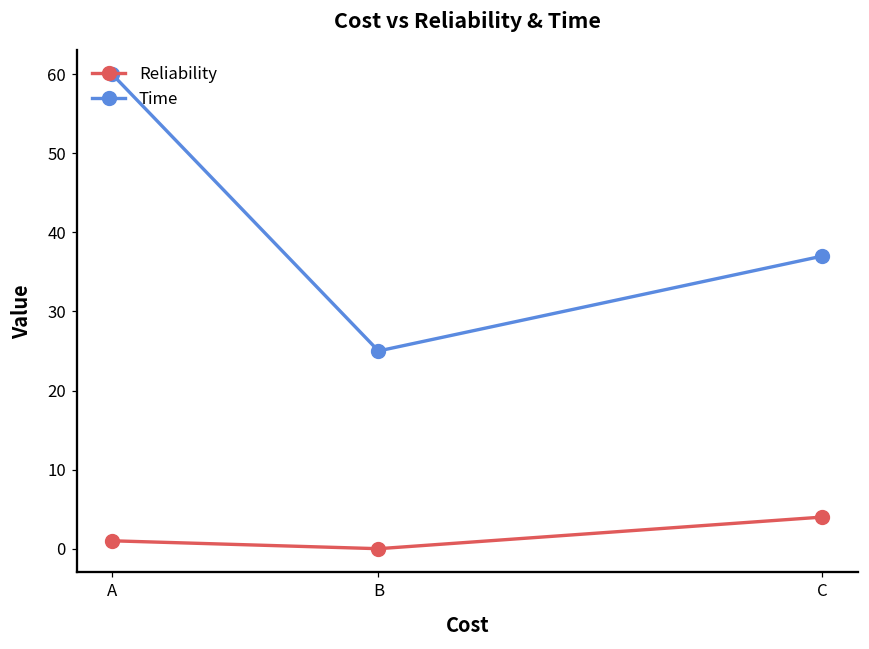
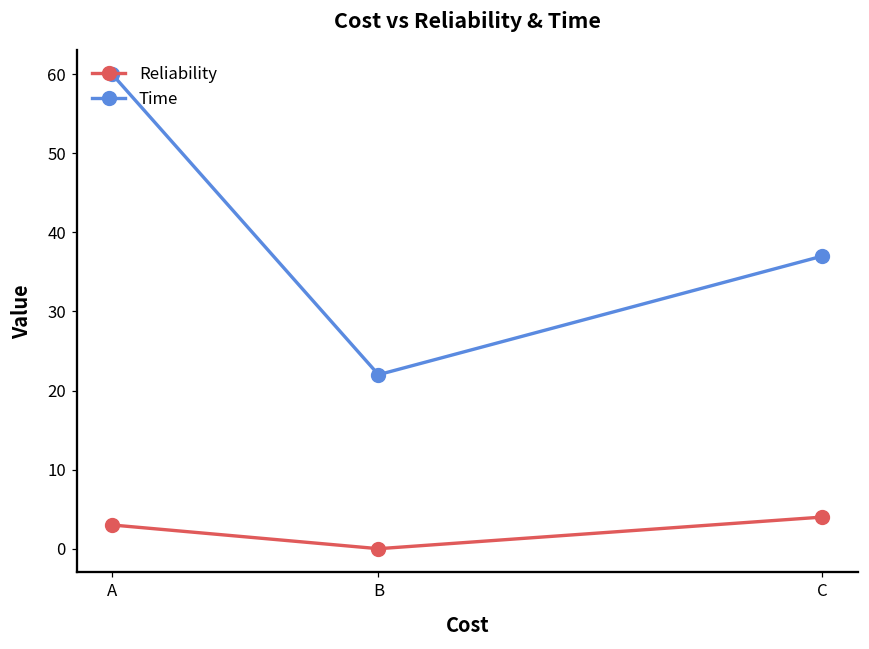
Reliability, A: 1 -> 3
Time, B: 25 -> 22
